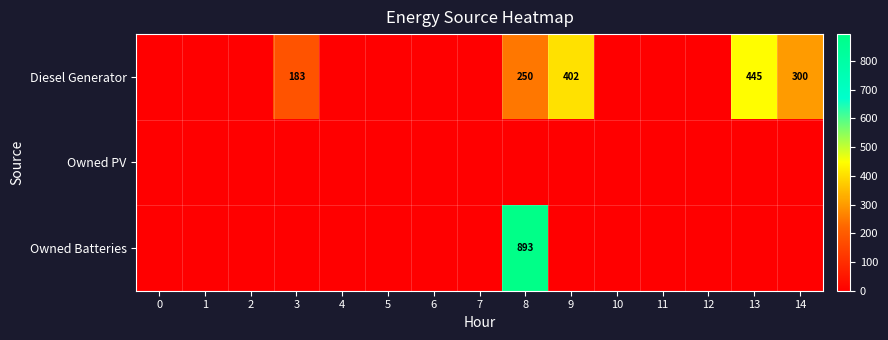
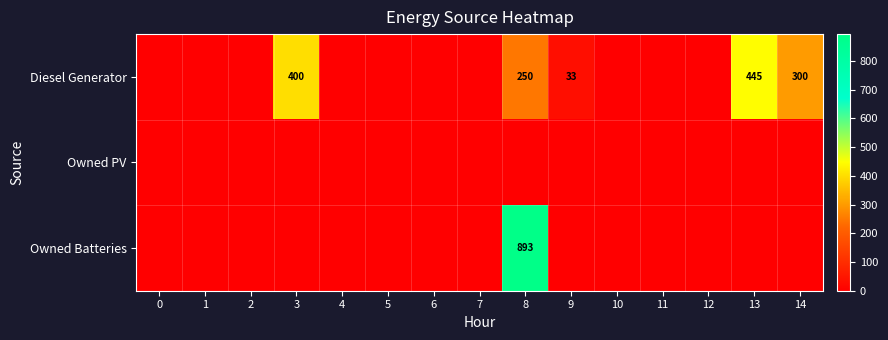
Diesel Generator, 3: 183 -> 400
Diesel Generator, 9: 402 -> 33
